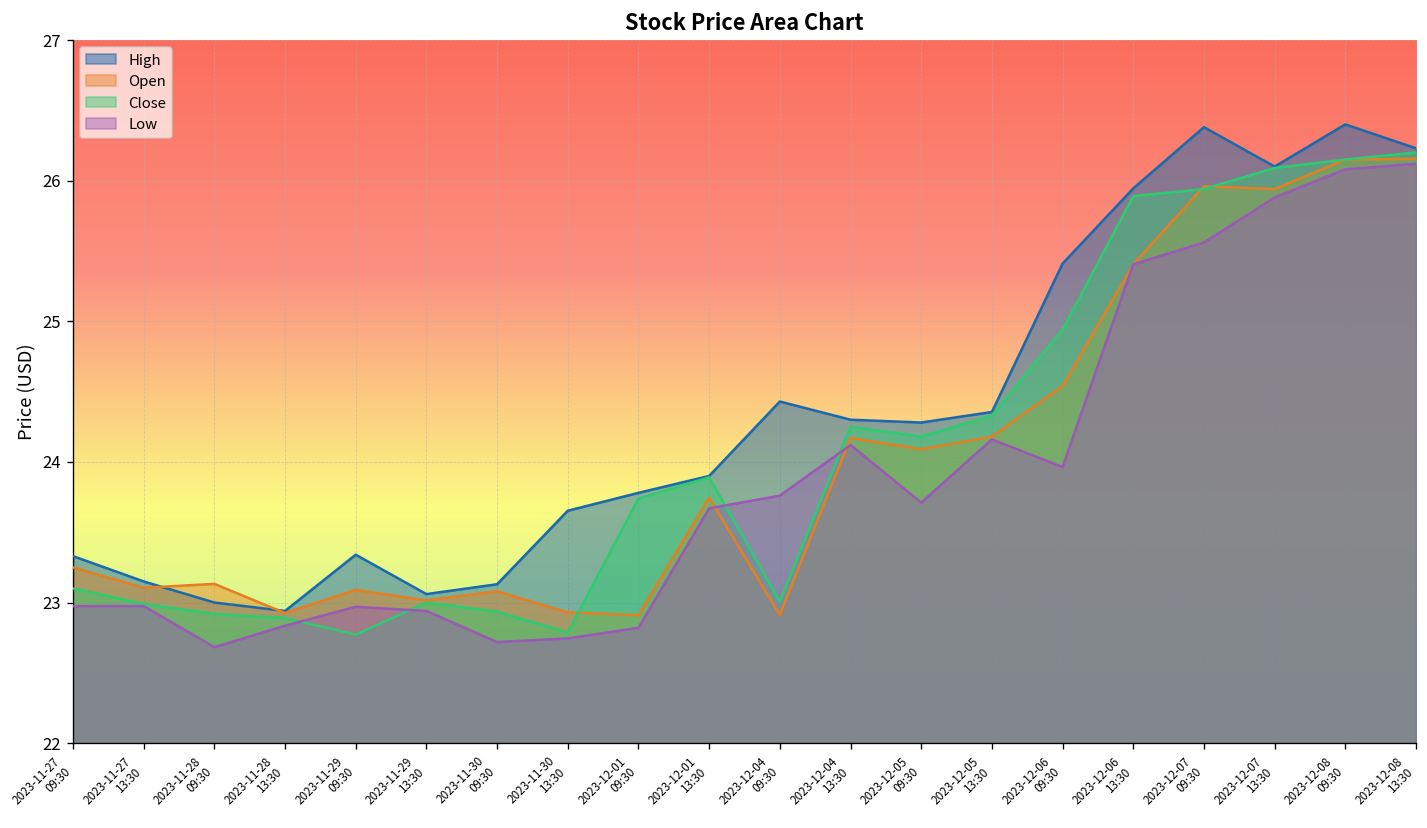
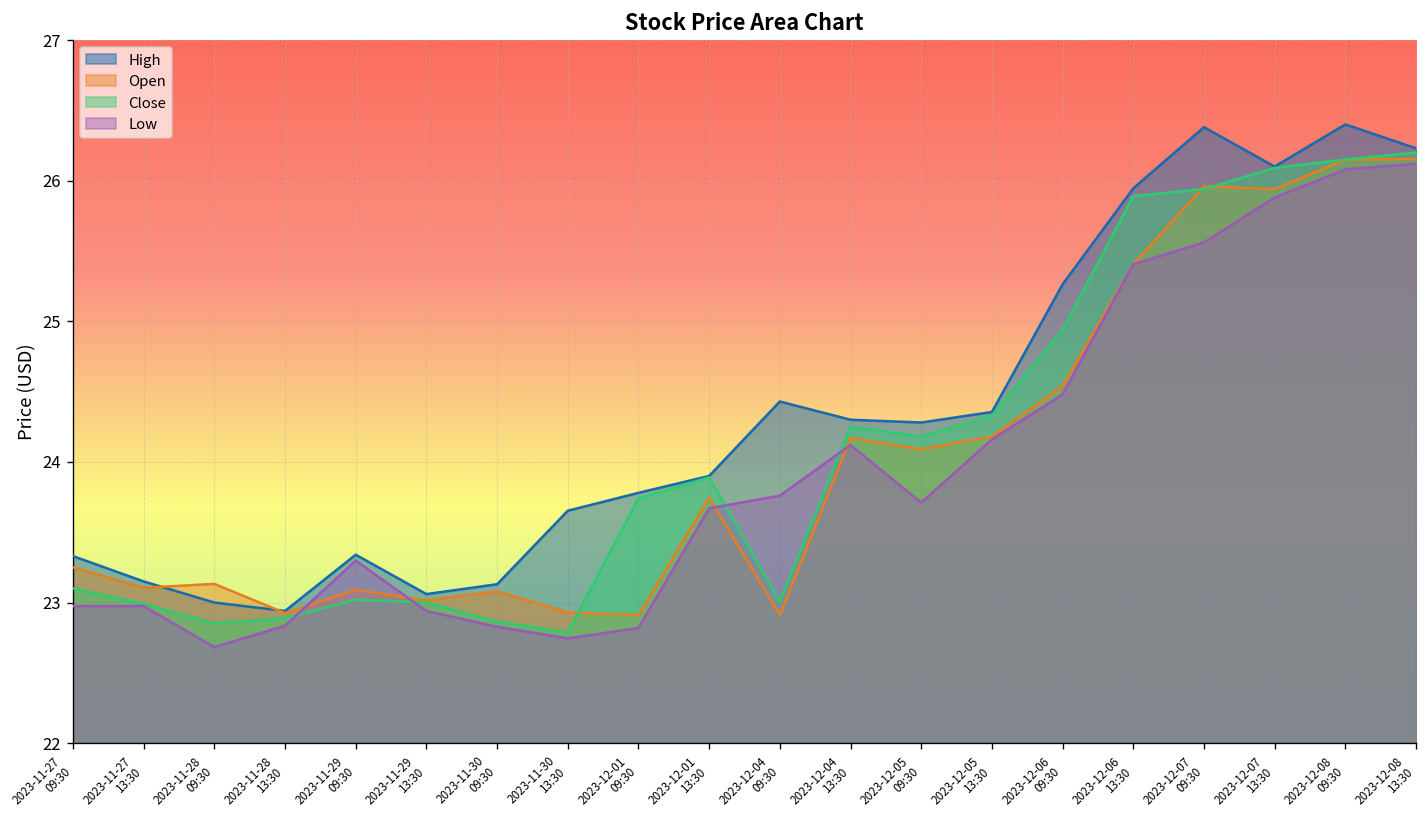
Close, 2023-11-28 09:30: 22.92 -> 22.85
Close, 2023-11-29 09:30: 22.77 -> 23.02
Low, 2023-11-29 09:30: 22.97 -> 23.30
Close, 2023-11-30 09:30: 22.93 -> 22.86
Low, 2023-11-30 09:30: 22.72 -> 22.83
High, 2023-12-06 09:30: 25.41 -> 25.26
Low, 2023-12-06 09:30: 23.96 -> 24.48
